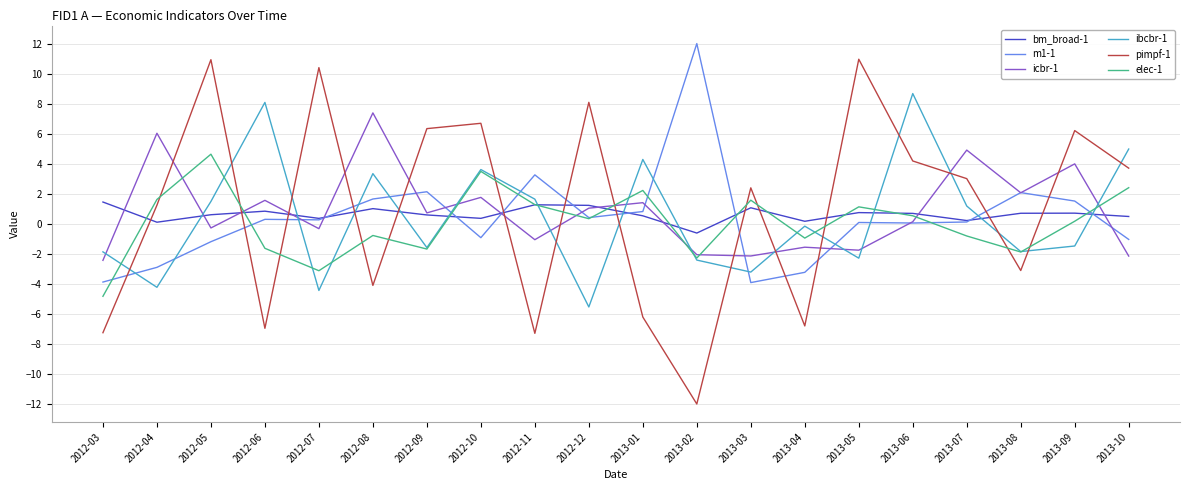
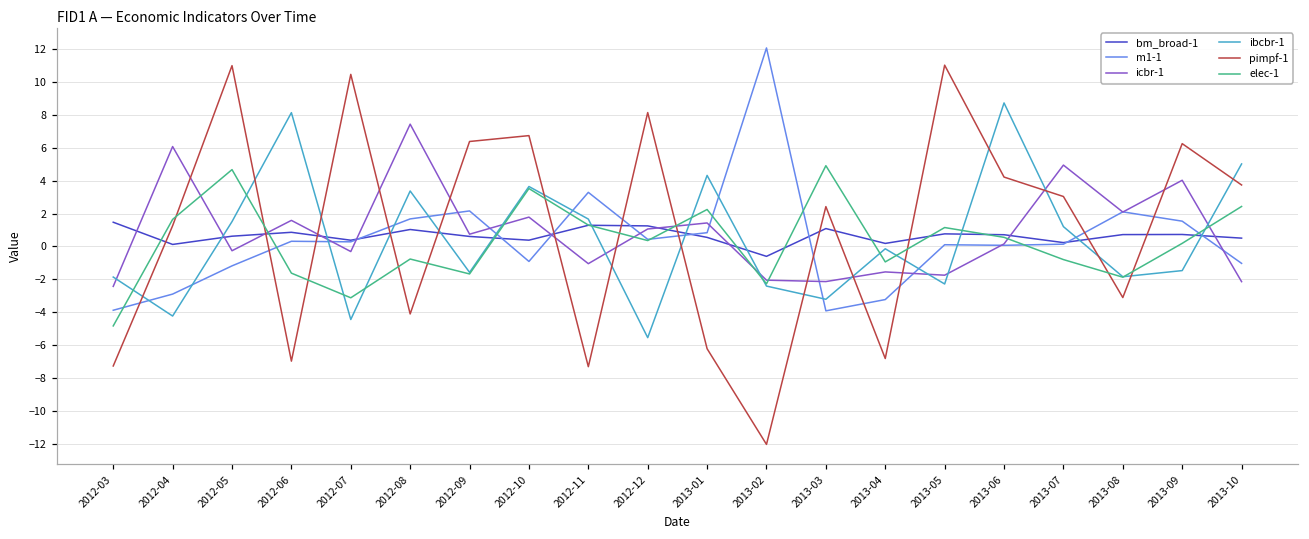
elec-1, 2013-03: 1.6 -> 4.9
